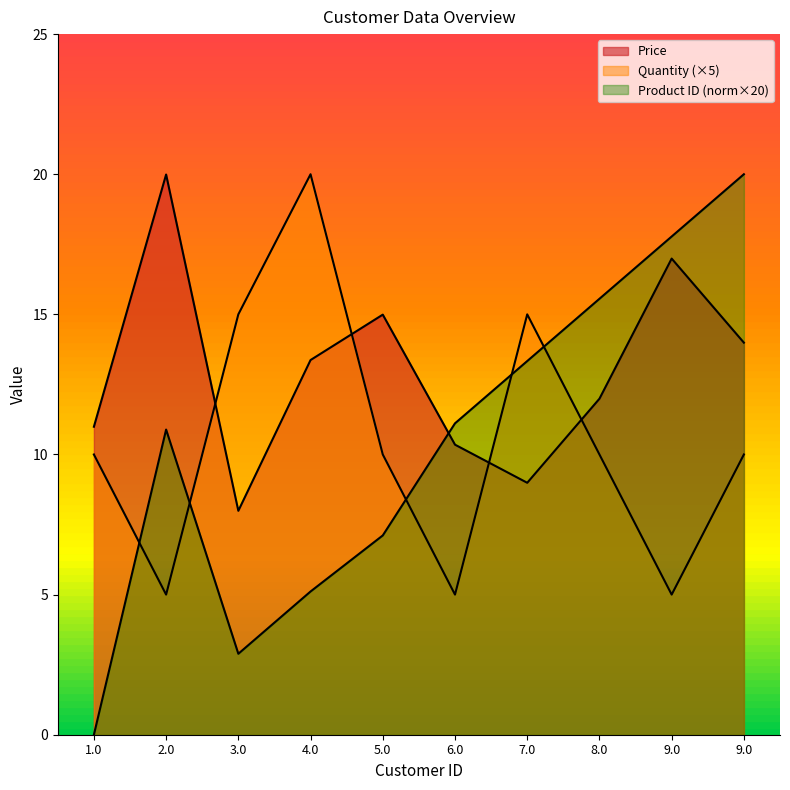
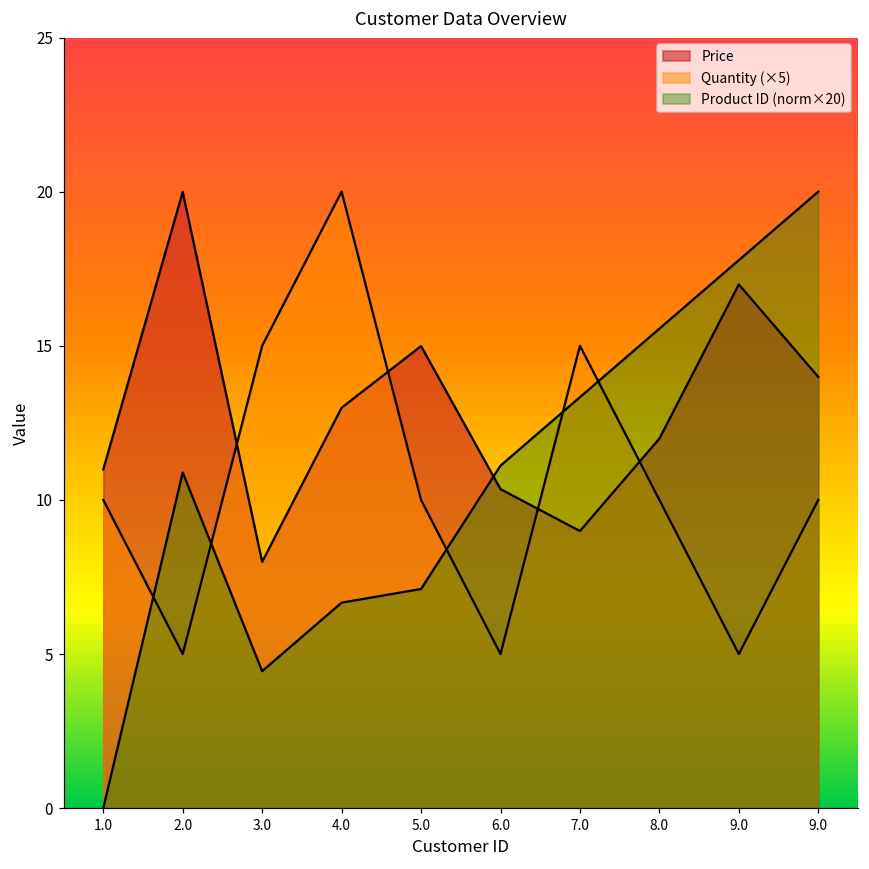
Product ID (norm×20), 3.0: 2.9 -> 4.4
Price, 4.0: 13.4 -> 13.0
Product ID (norm×20), 4.0: 5.1 -> 6.7
